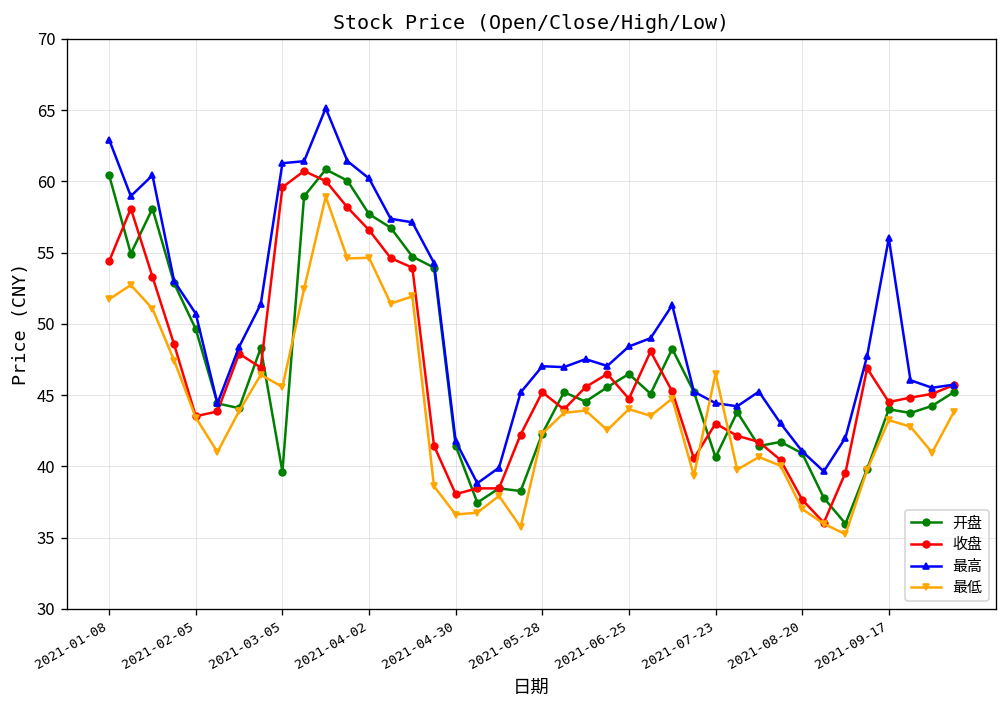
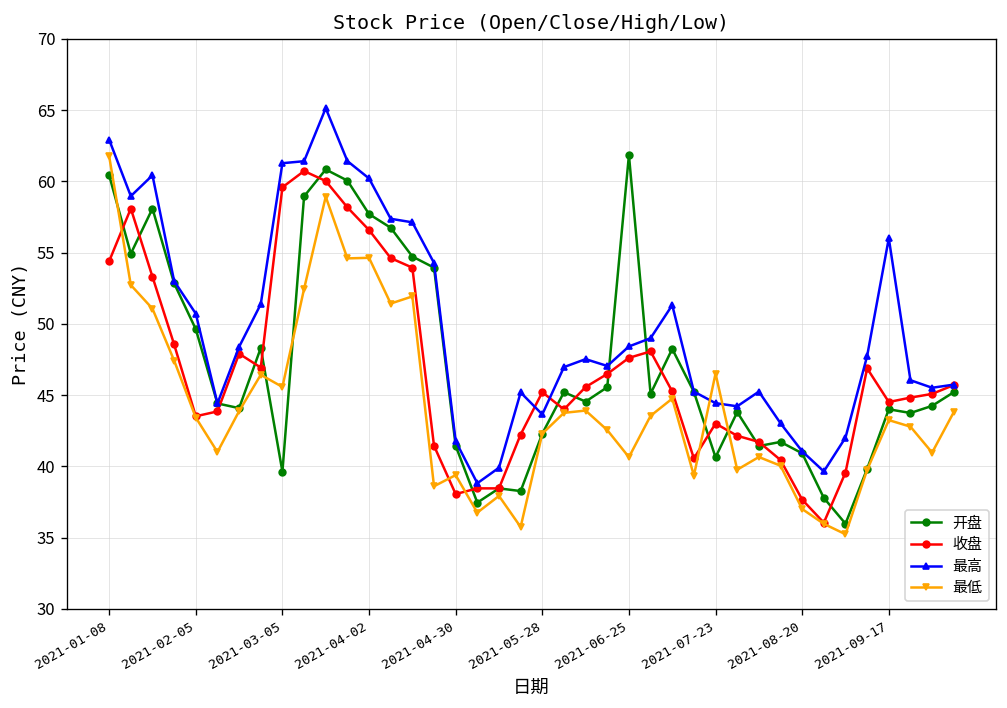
最低, 2021-01-08: 51.7 -> 61.8
最低, 2021-04-30: 36.6 -> 39.4
最高, 2021-05-28: 47.0 -> 43.6
开盘, 2021-06-25: 46.5 -> 61.8
收盘, 2021-06-25: 44.7 -> 47.6
最低, 2021-06-25: 44.0 -> 40.6
